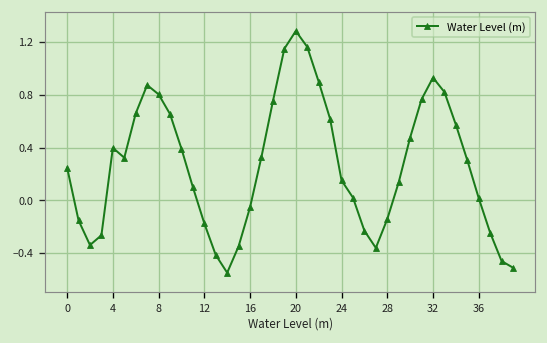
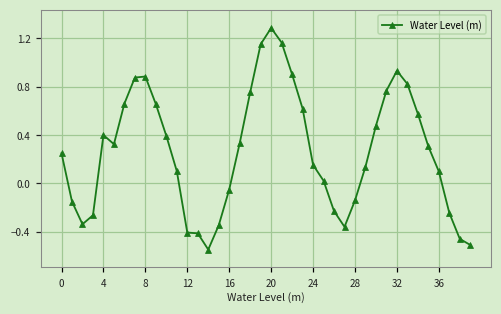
8: 0.80 -> 0.88
12: -0.18 -> -0.41
36: 0.02 -> 0.10
